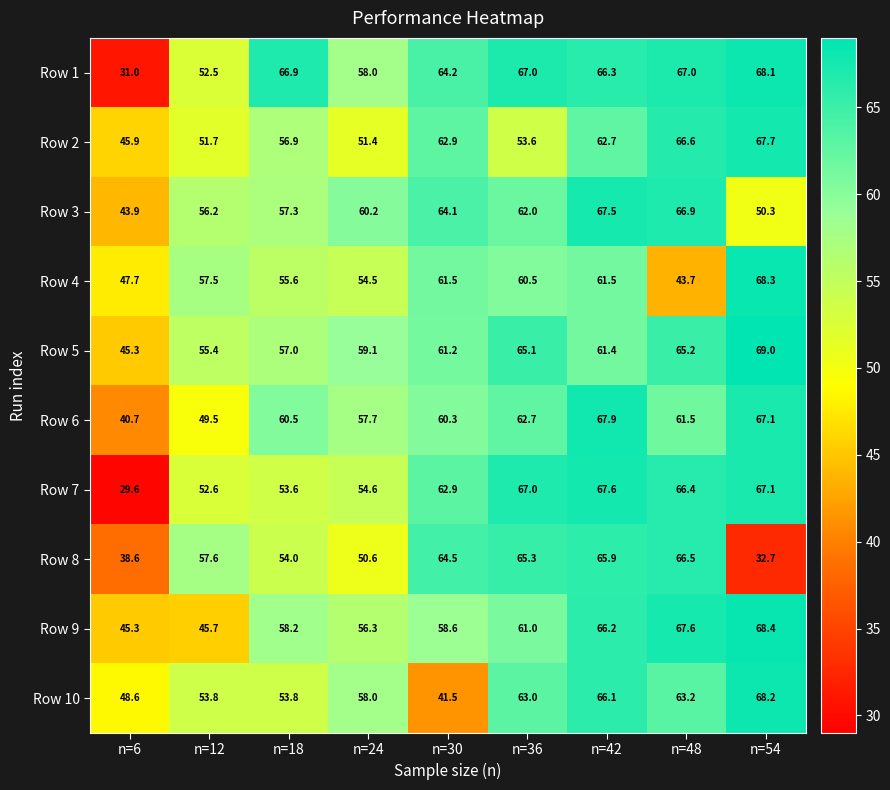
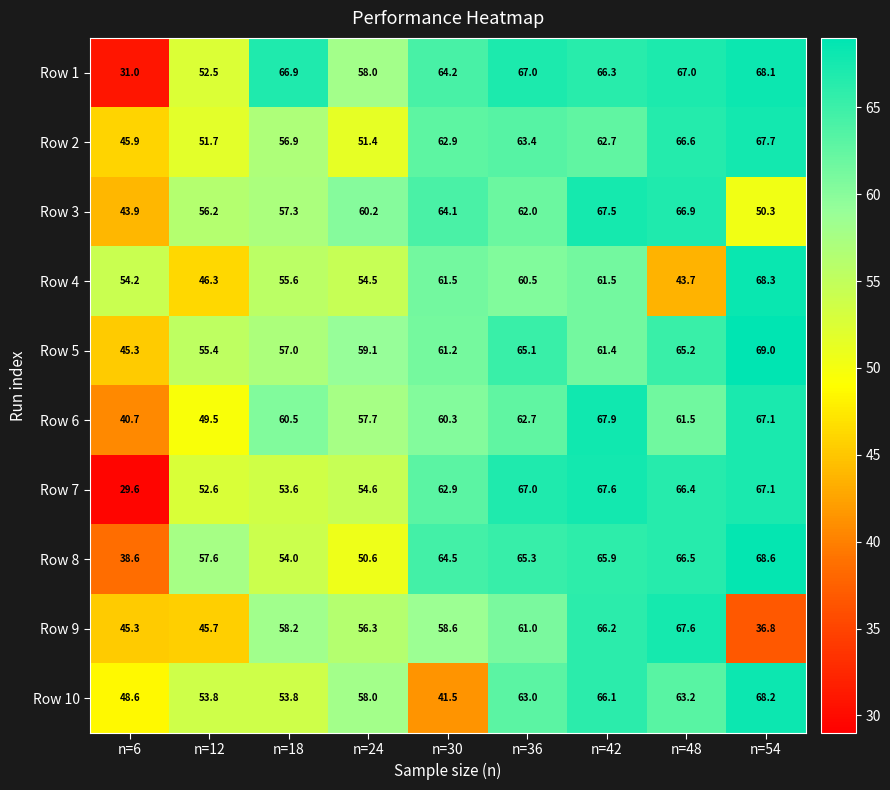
Row 2, n=36: 53.6 -> 63.4
Row 4, n=6: 47.7 -> 54.2
Row 4, n=12: 57.5 -> 46.3
Row 8, n=54: 32.7 -> 68.6
Row 9, n=54: 68.4 -> 36.8
